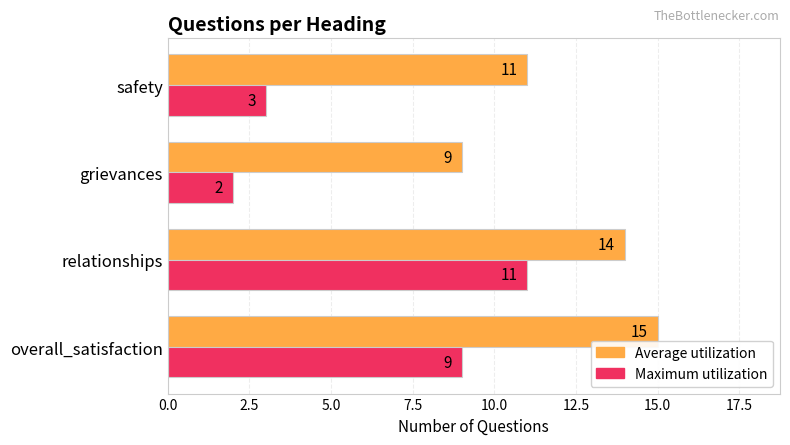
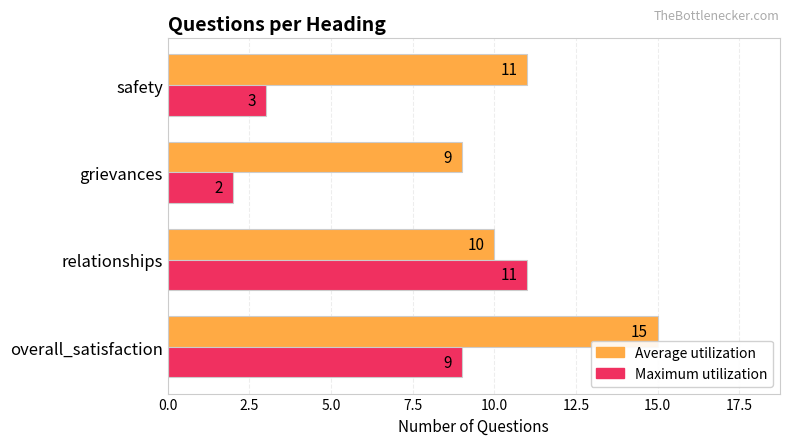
Average utilization, relationships: 14 -> 10
